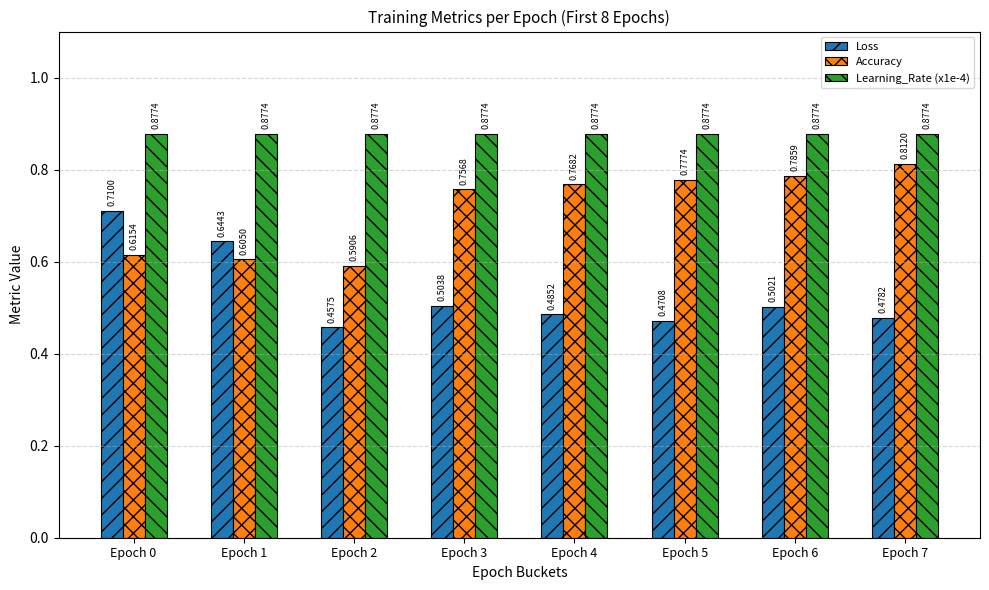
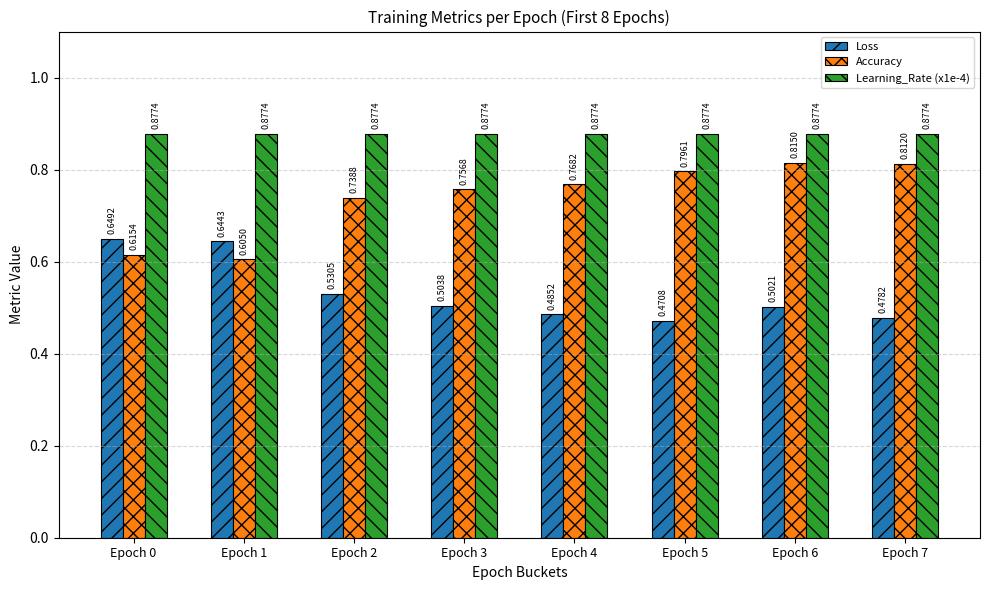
Loss, Epoch 0: 0.7100 -> 0.6492
Loss, Epoch 2: 0.4575 -> 0.5305
Accuracy, Epoch 2: 0.5906 -> 0.7388
Accuracy, Epoch 5: 0.7774 -> 0.7961
Accuracy, Epoch 6: 0.7859 -> 0.8150
